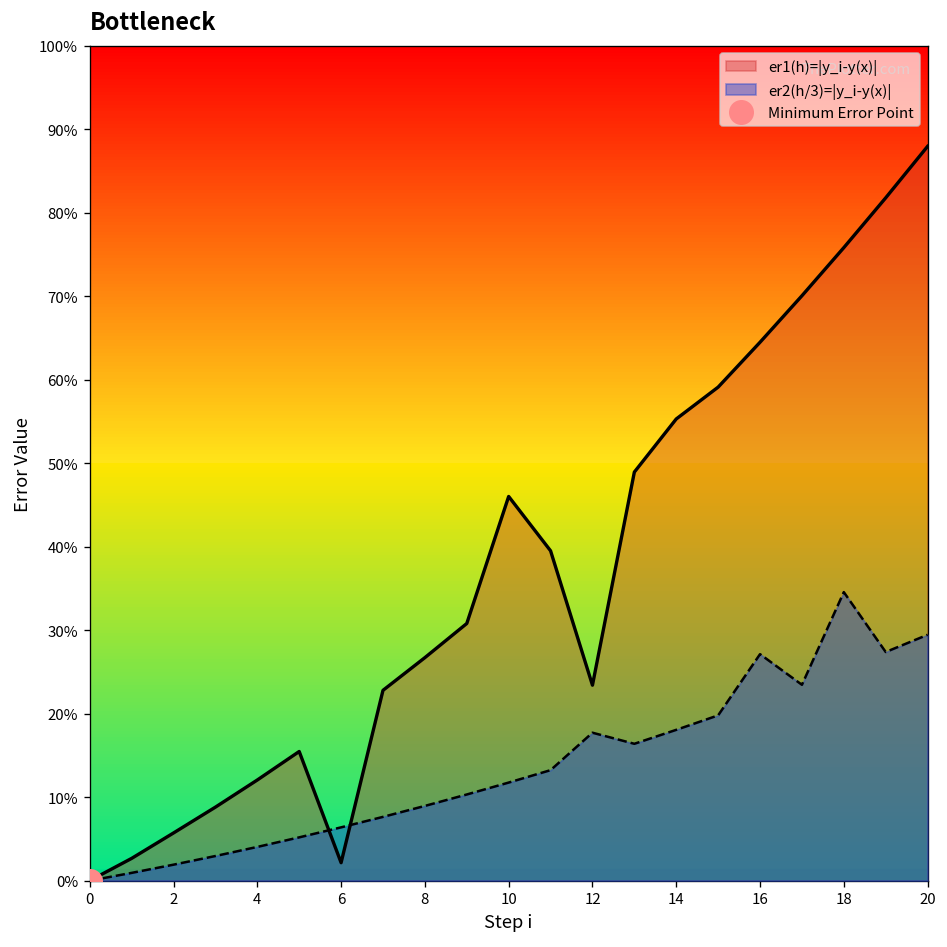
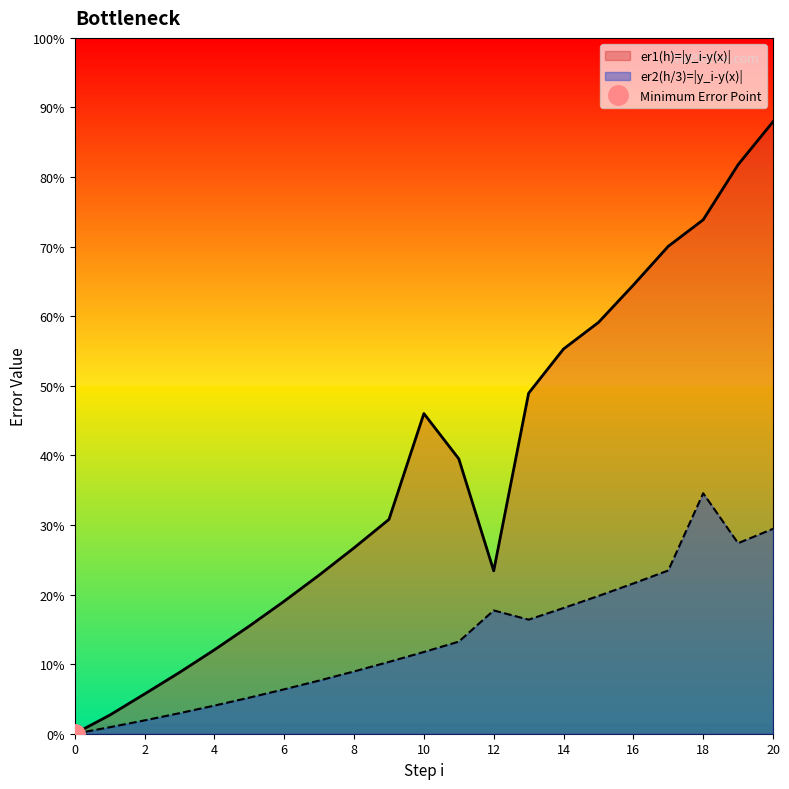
er1(h)=|y_i-y(x)|, 6: 2% -> 19%
er2(h/3)=|y_i-y(x)|, 16: 27% -> 22%
er1(h)=|y_i-y(x)|, 18: 76% -> 74%
